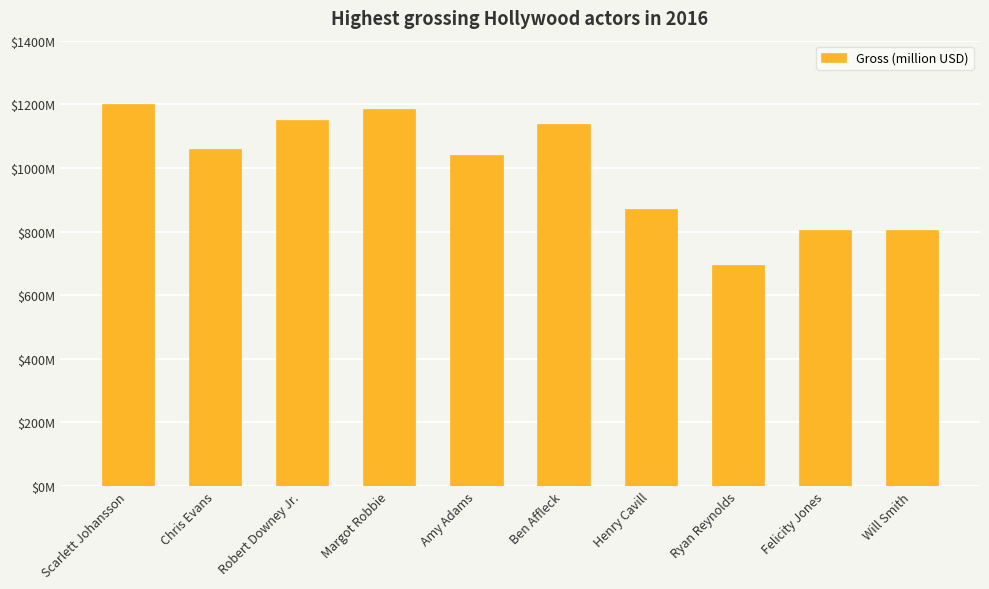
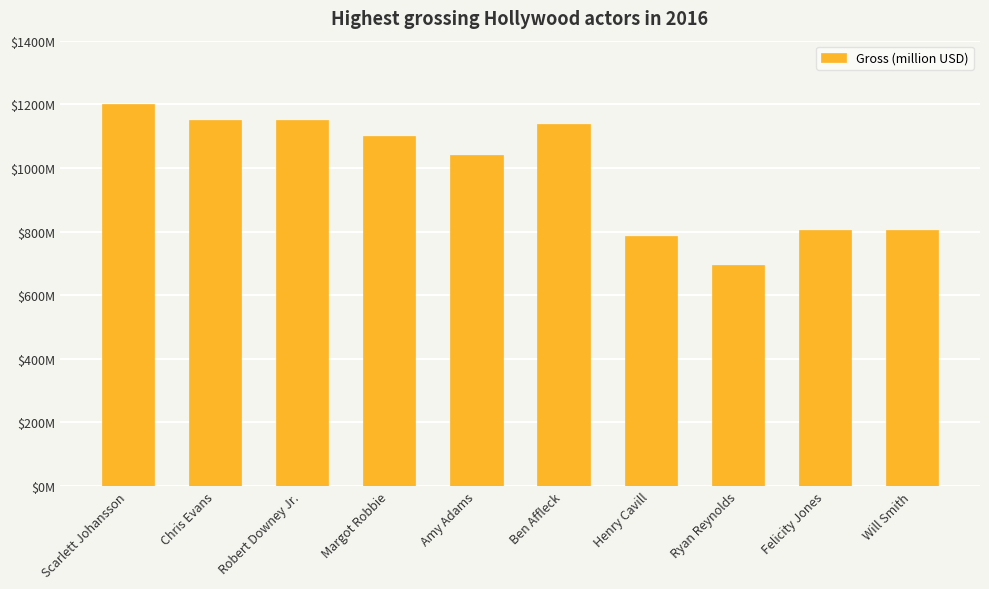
Chris Evans: $1060000000 -> $1150000000
Margot Robbie: $1190000000 -> $1100000000
Henry Cavill: $870000000 -> $790000000
